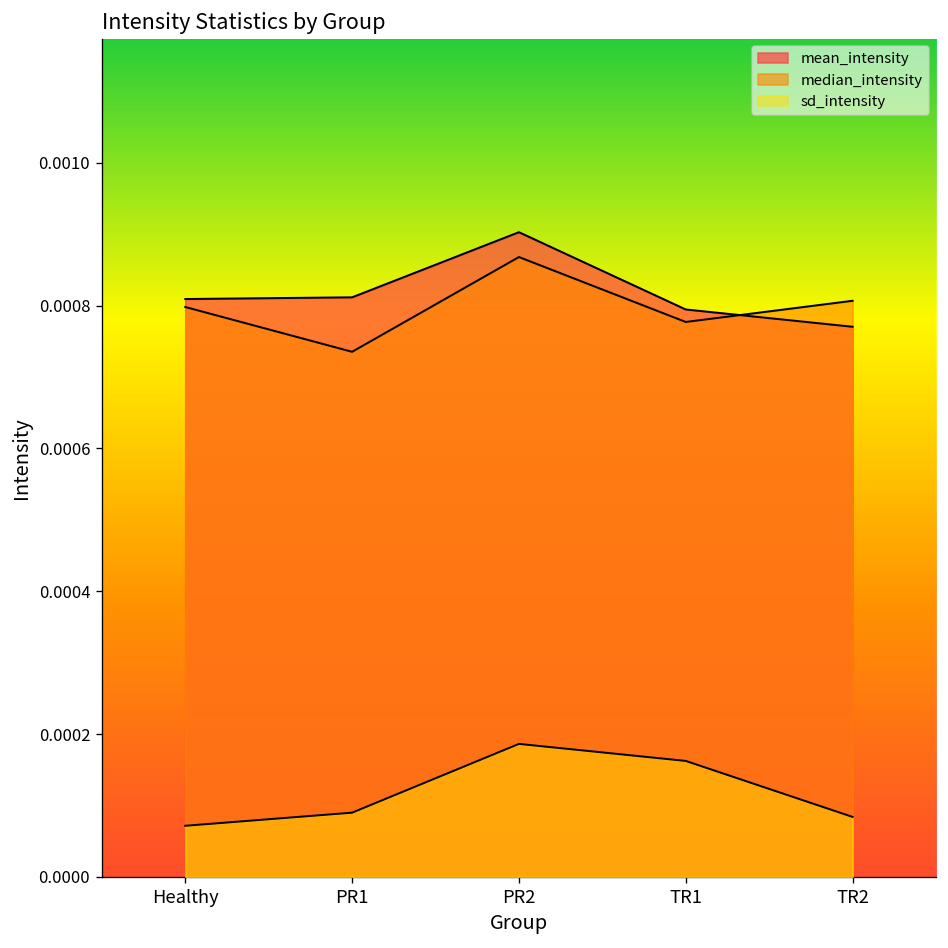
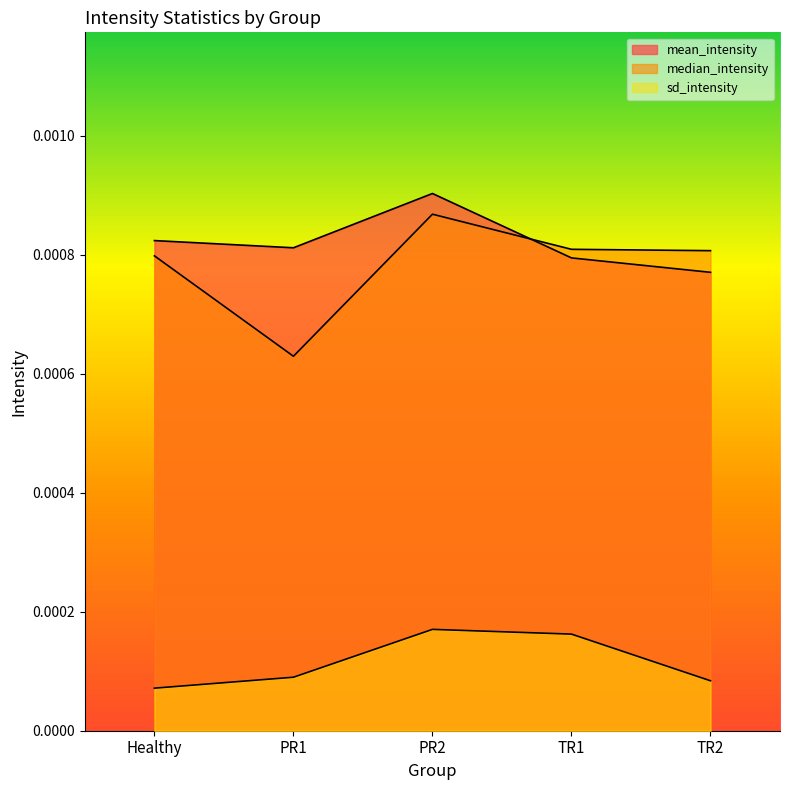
mean_intensity, Healthy: 0.00081 -> 0.00082
median_intensity, PR1: 0.00074 -> 0.00063
sd_intensity, PR2: 0.00019 -> 0.00017
median_intensity, TR1: 0.00078 -> 0.00081
